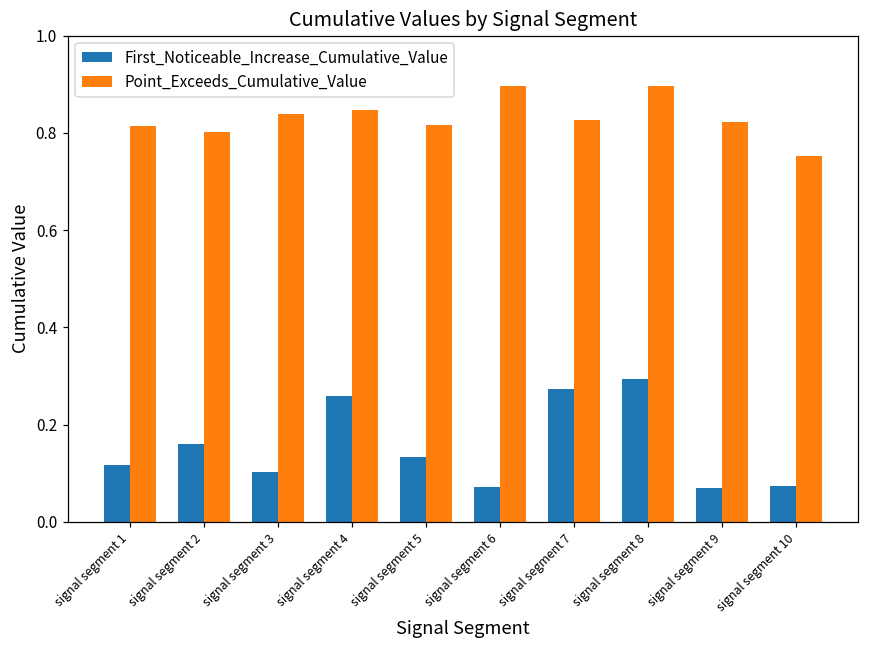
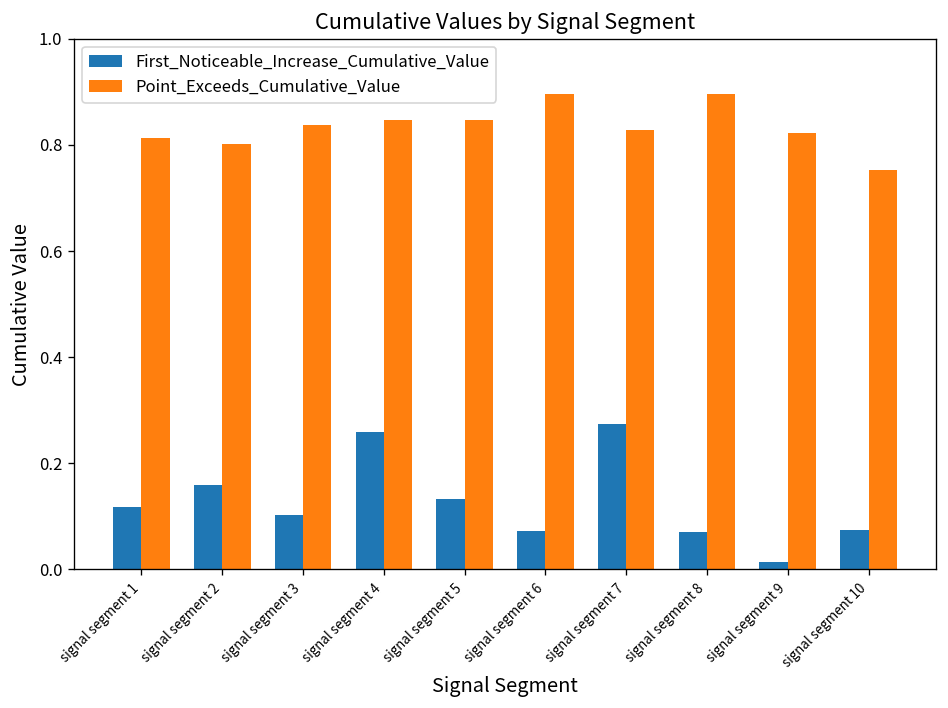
Point_Exceeds_Cumulative_Value, signal segment 5: 0.82 -> 0.85
First_Noticeable_Increase_Cumulative_Value, signal segment 8: 0.29 -> 0.07
First_Noticeable_Increase_Cumulative_Value, signal segment 9: 0.07 -> 0.01
